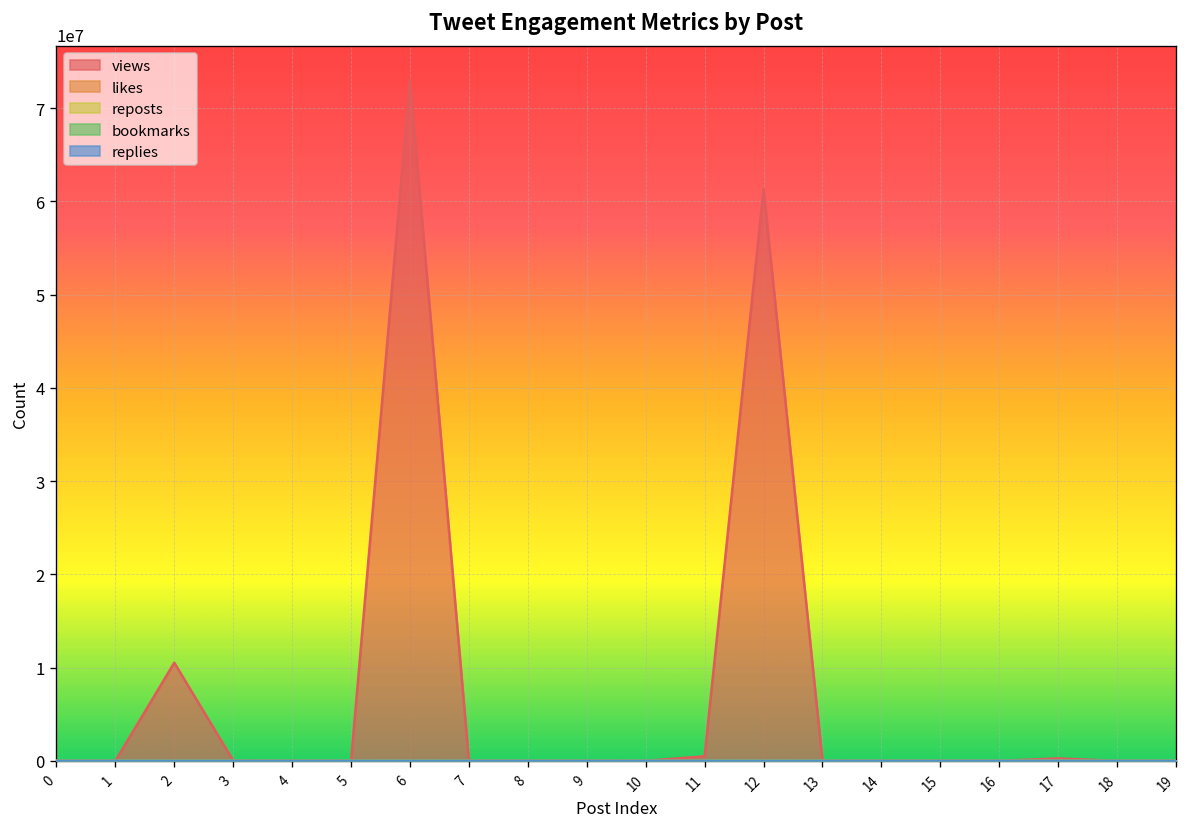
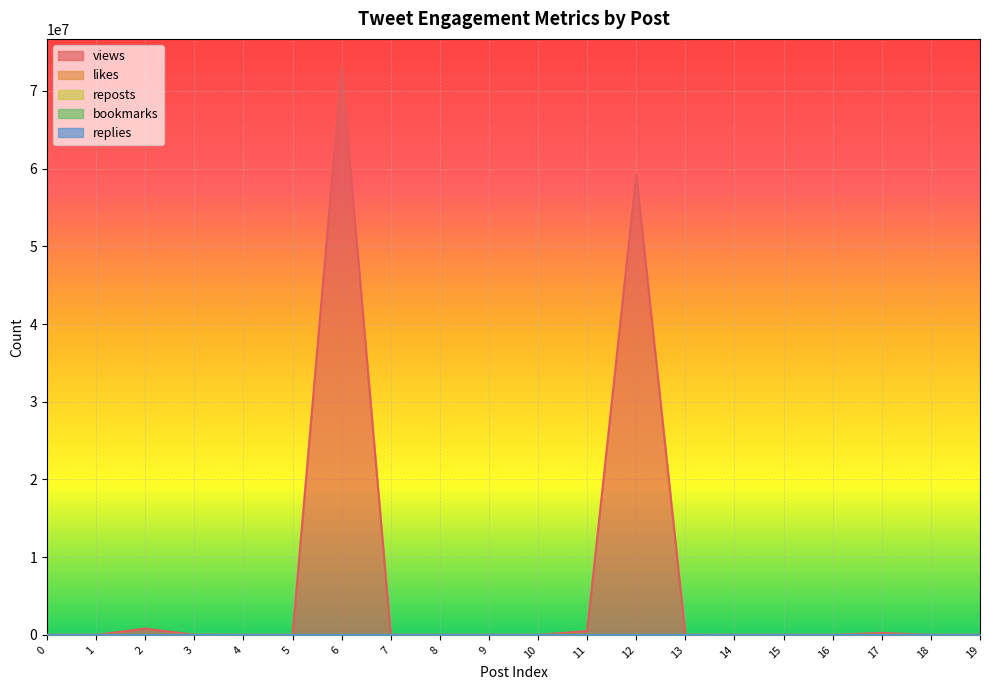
views, 2: 11000000 -> 1000000
views, 12: 61000000 -> 59000000
